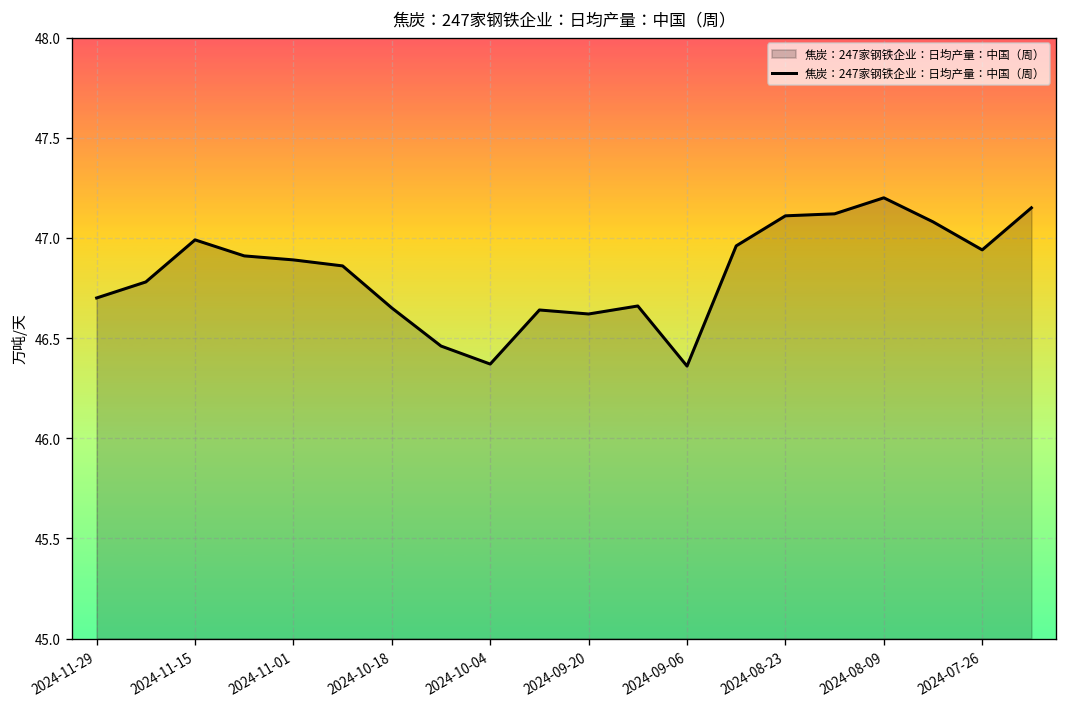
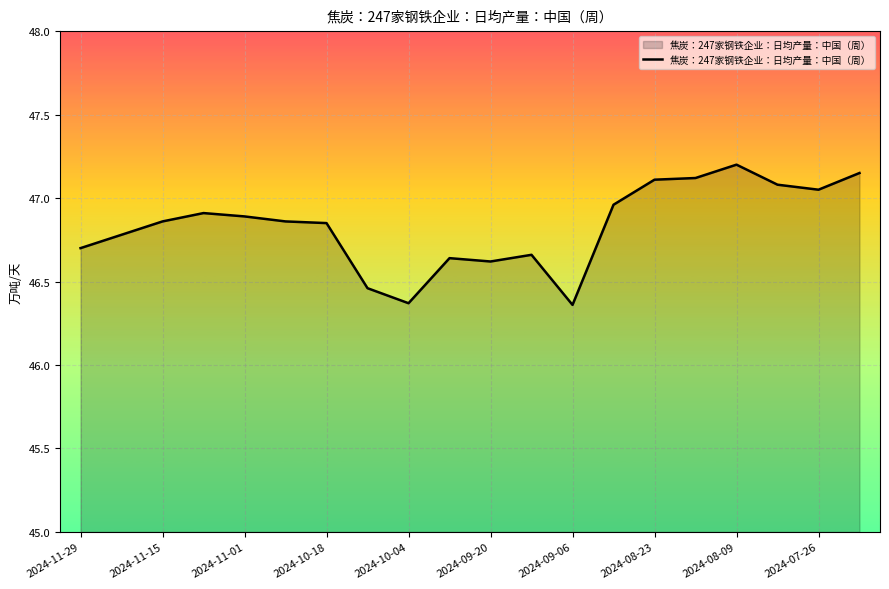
2024-11-15: 46.99 -> 46.86
2024-10-18: 46.65 -> 46.85
2024-07-26: 46.94 -> 47.05
